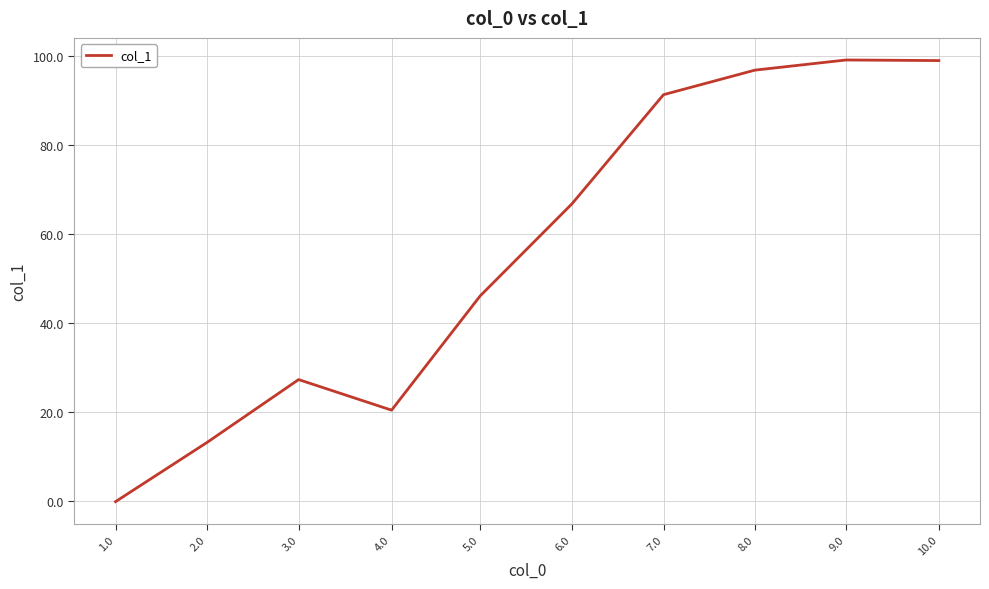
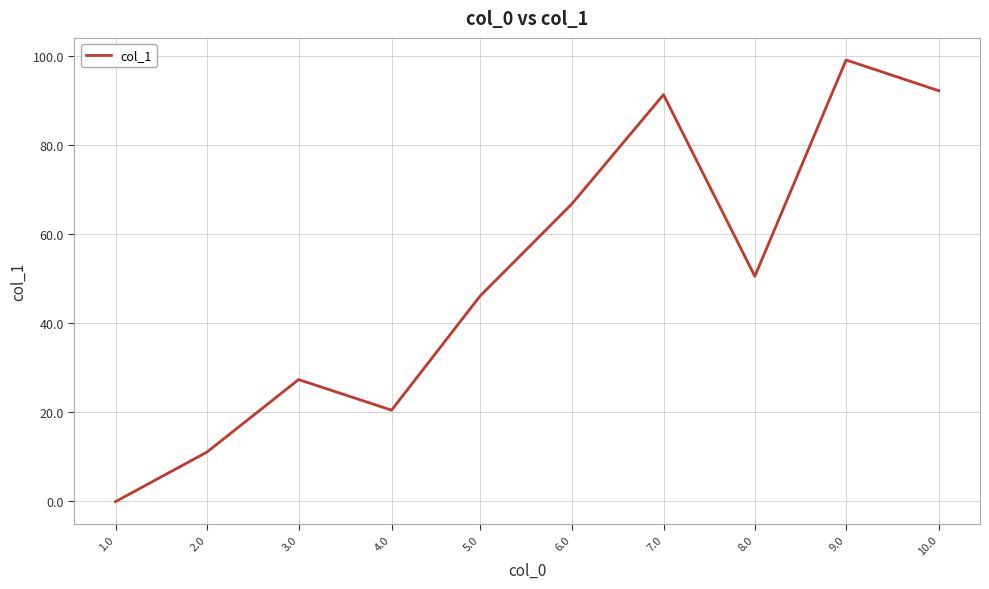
2.0: 13 -> 11
8.0: 97 -> 50
10.0: 99 -> 92
